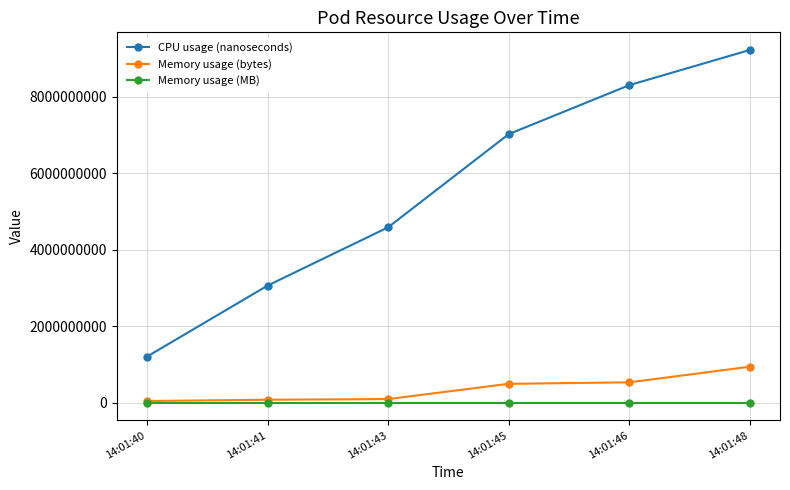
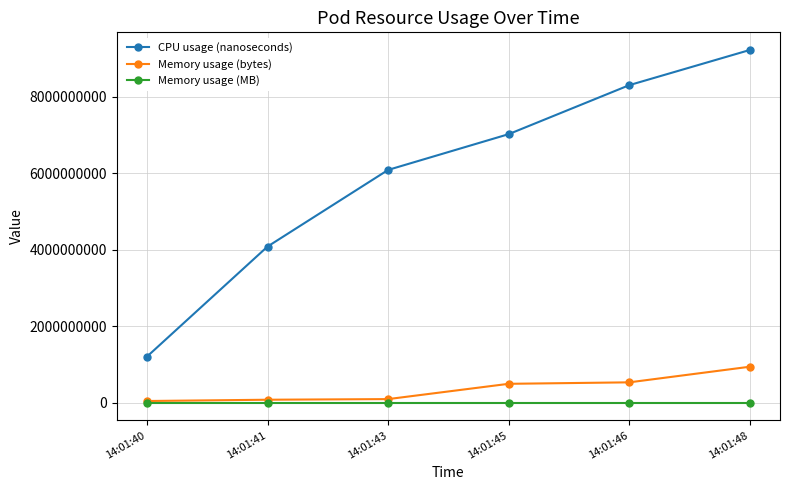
CPU usage (nanoseconds), 14:01:41: 3100000000 -> 4100000000
CPU usage (nanoseconds), 14:01:43: 4600000000 -> 6100000000
